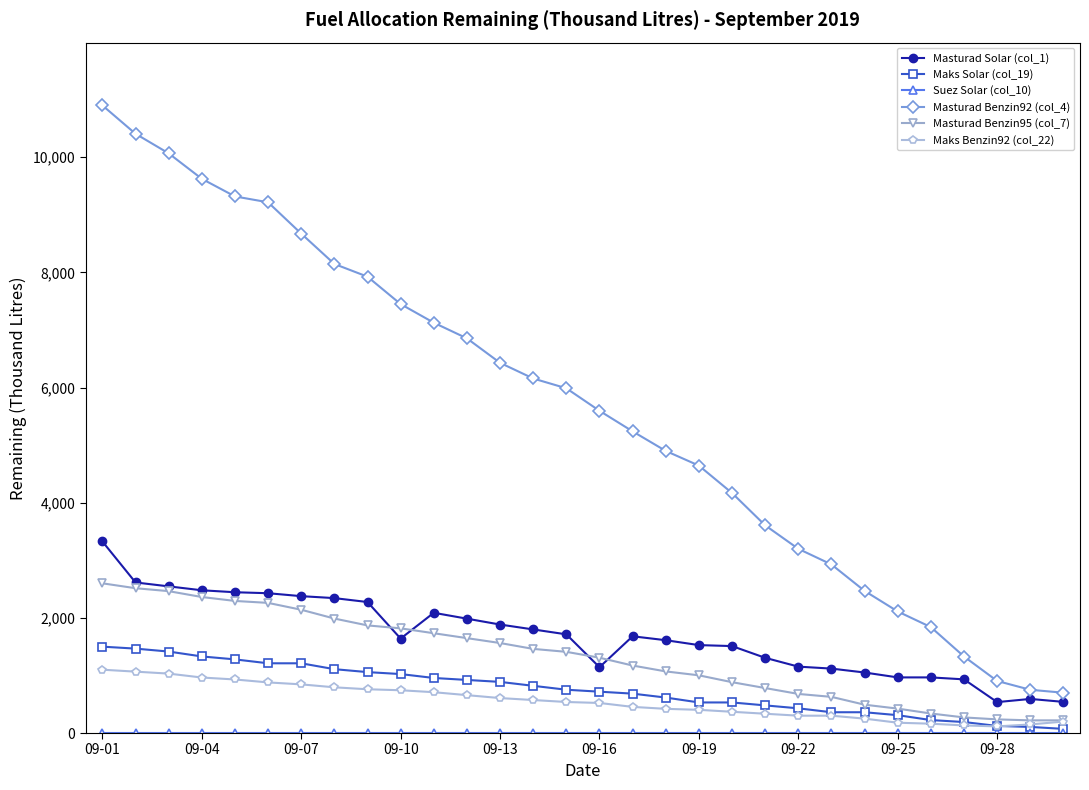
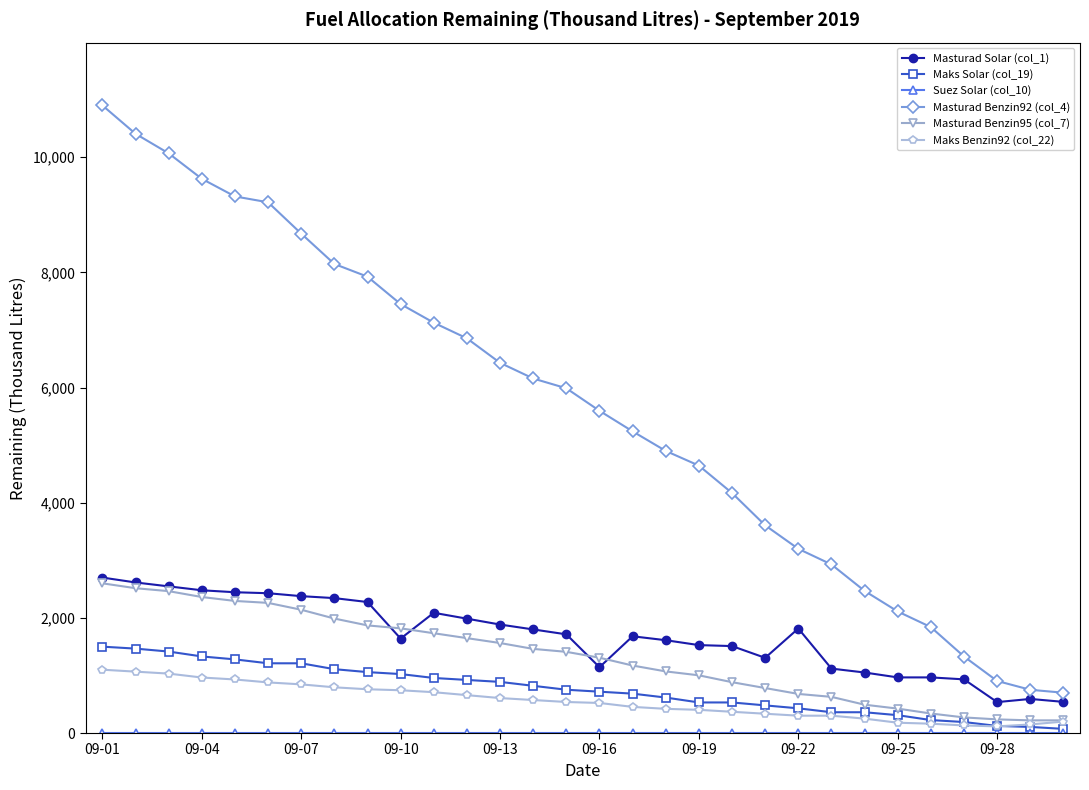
Masturad Solar (col_1), 09-01: 3,300 -> 2,700
Masturad Solar (col_1), 09-22: 1,200 -> 1,800
